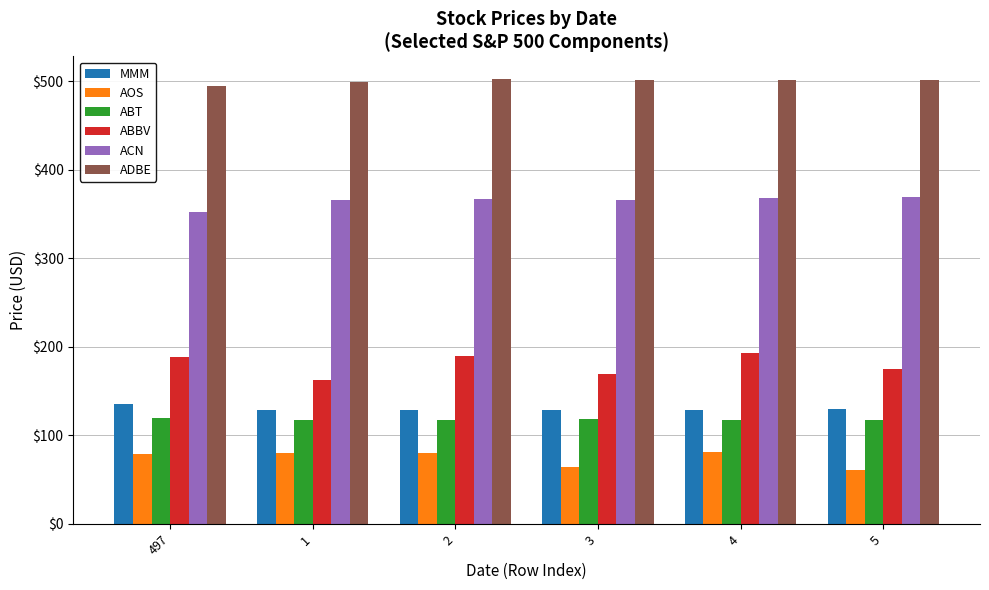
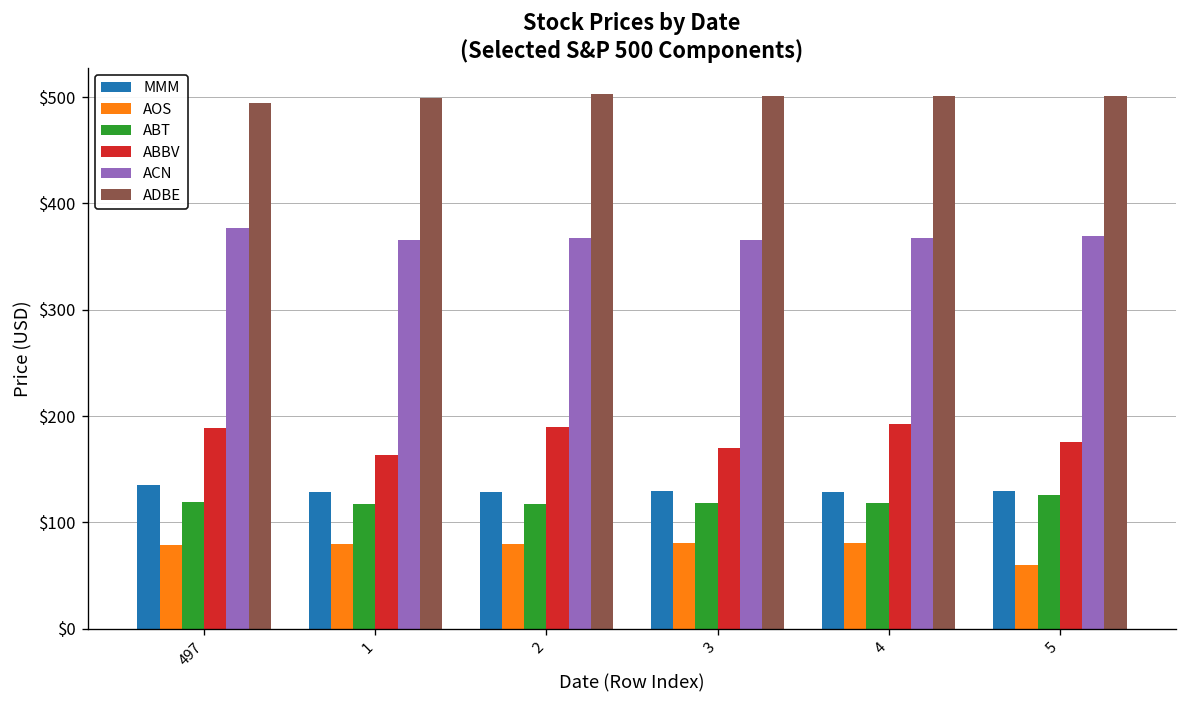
ACN, 497: $350 -> $380
AOS, 3: $60 -> $80
ABT, 5: $120 -> $130
